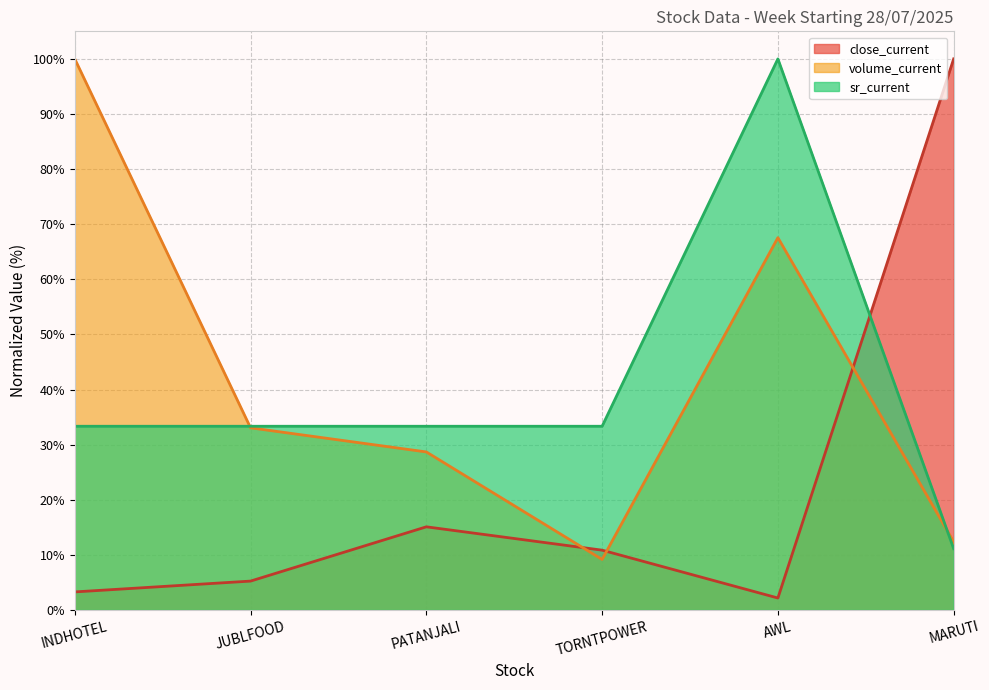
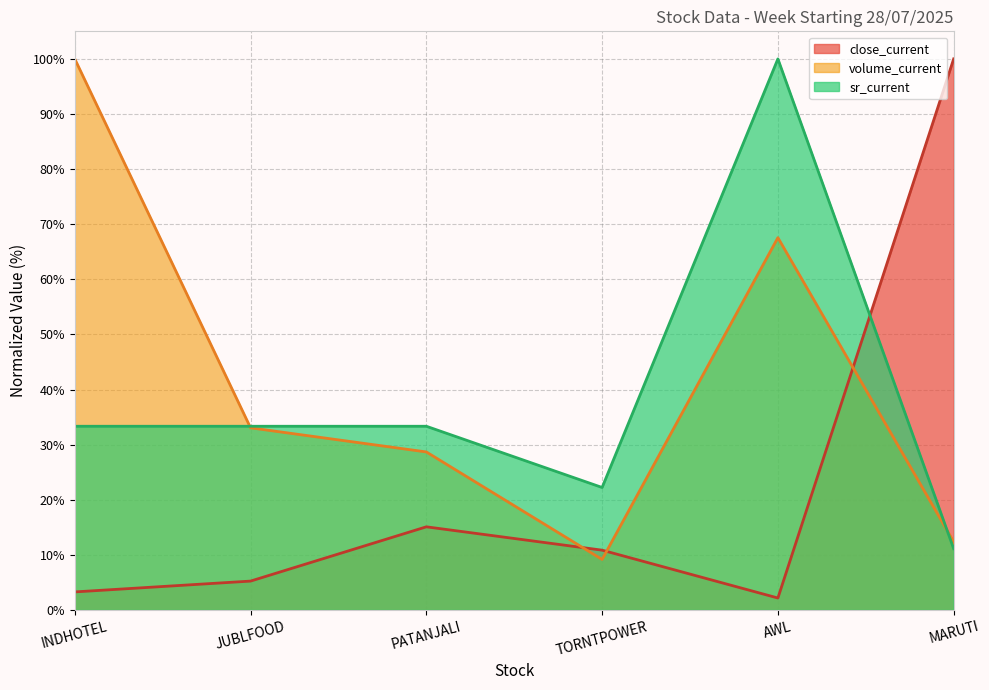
sr_current, TORNTPOWER: 33% -> 22%
